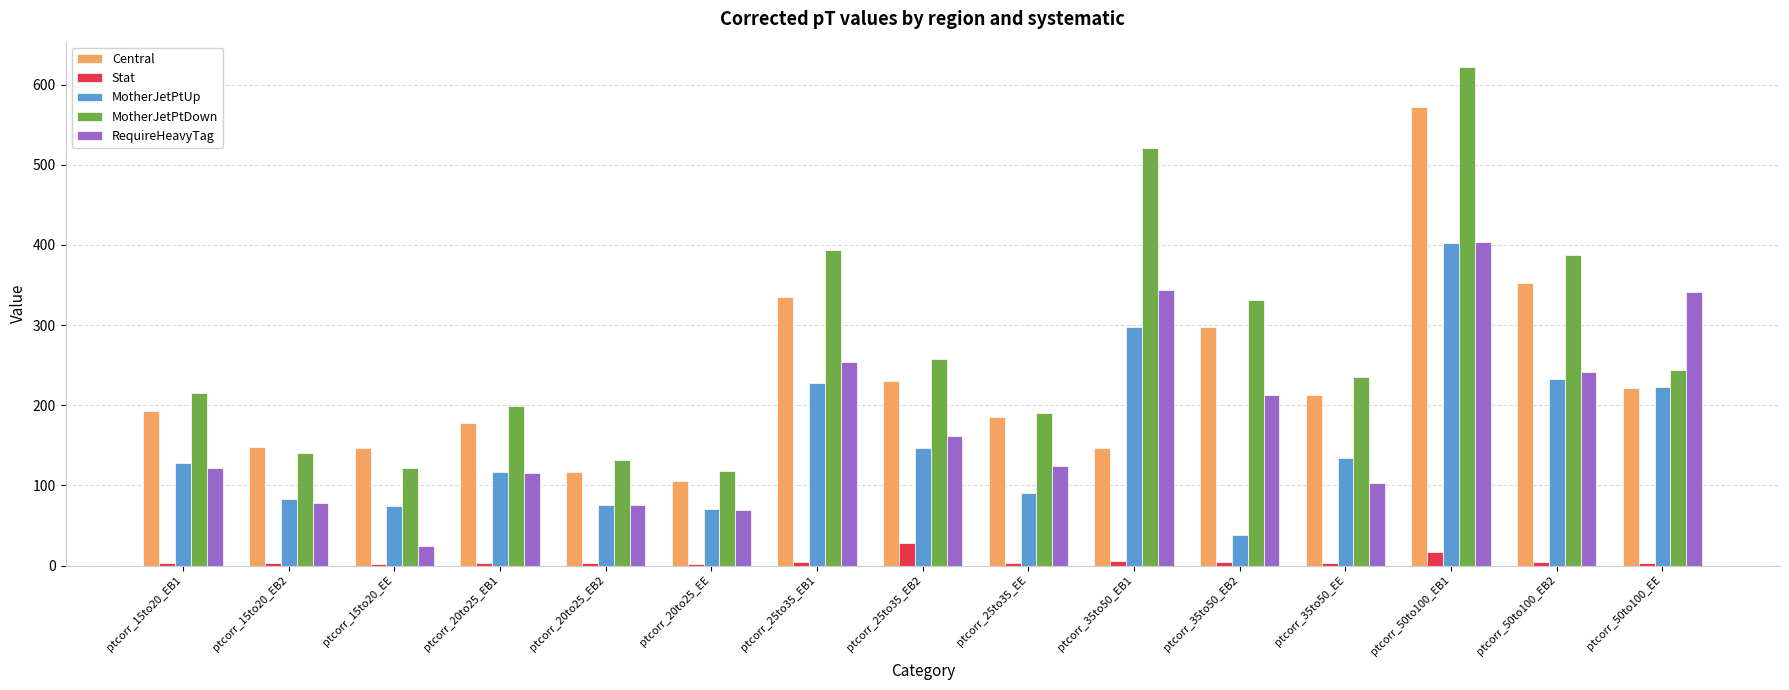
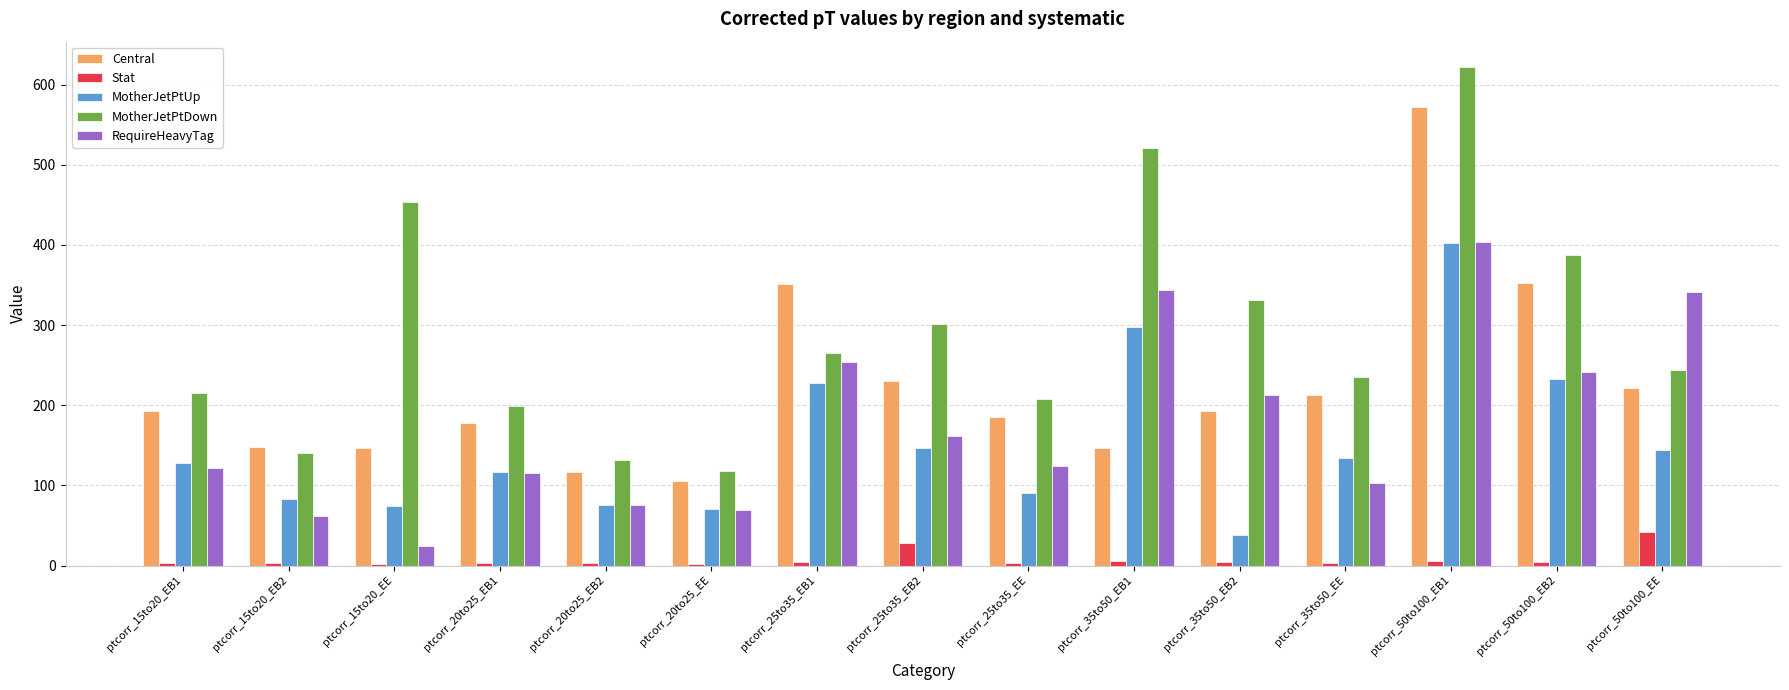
RequireHeavyTag, ptcorr_15to20_EB2: 80 -> 60
MotherJetPtDown, ptcorr_15to20_EE: 120 -> 450
Central, ptcorr_25to35_EB1: 330 -> 350
MotherJetPtDown, ptcorr_25to35_EB1: 390 -> 270
MotherJetPtDown, ptcorr_25to35_EB2: 260 -> 300
MotherJetPtDown, ptcorr_25to35_EE: 190 -> 210
Central, ptcorr_35to50_EB2: 300 -> 190
Stat, ptcorr_50to100_EB1: 20 -> 10
Stat, ptcorr_50to100_EE: 0 -> 40
MotherJetPtUp, ptcorr_50to100_EE: 220 -> 140
